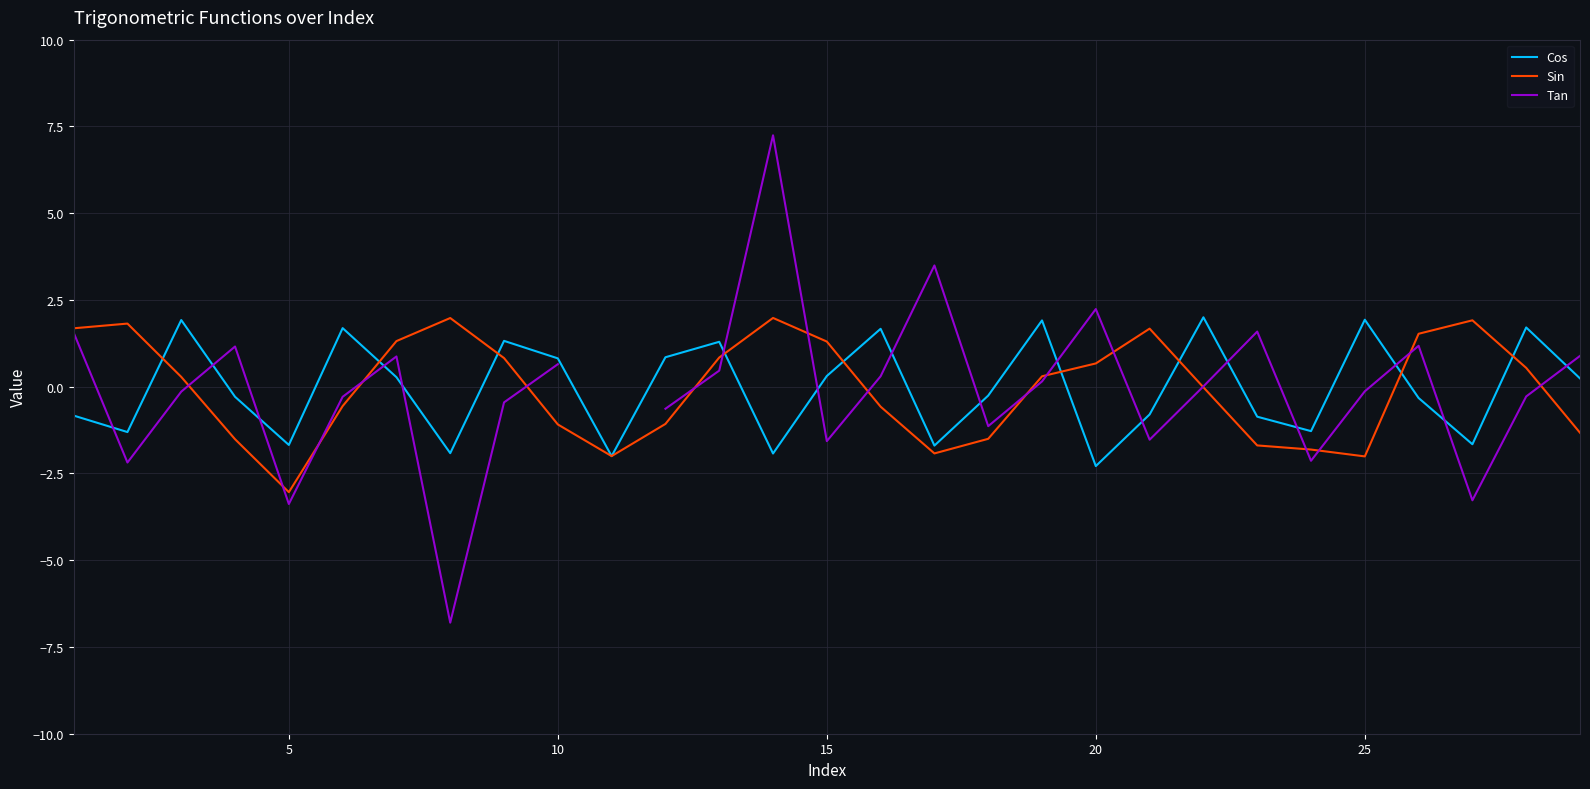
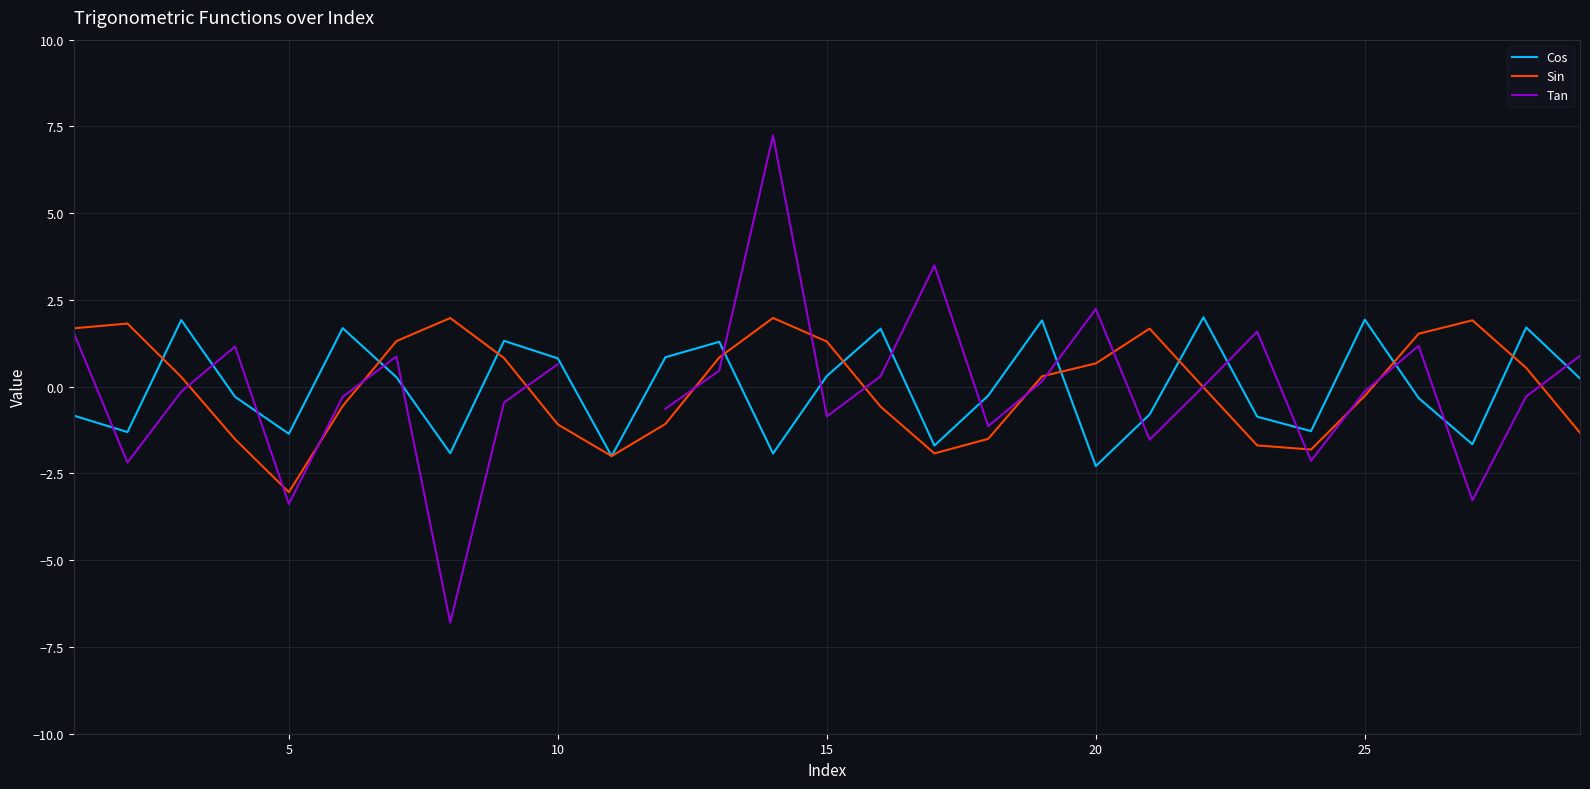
Cos, 5: -1.7 -> -1.4
Tan, 15: -1.6 -> -0.9
Sin, 25: -2.0 -> -0.3
